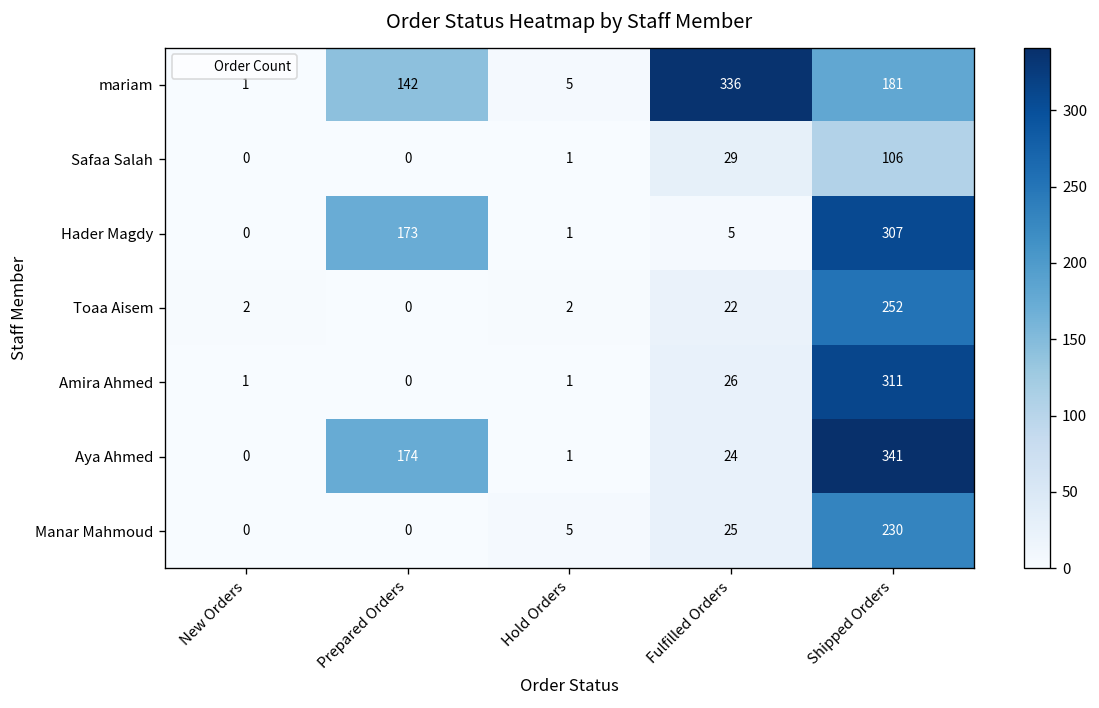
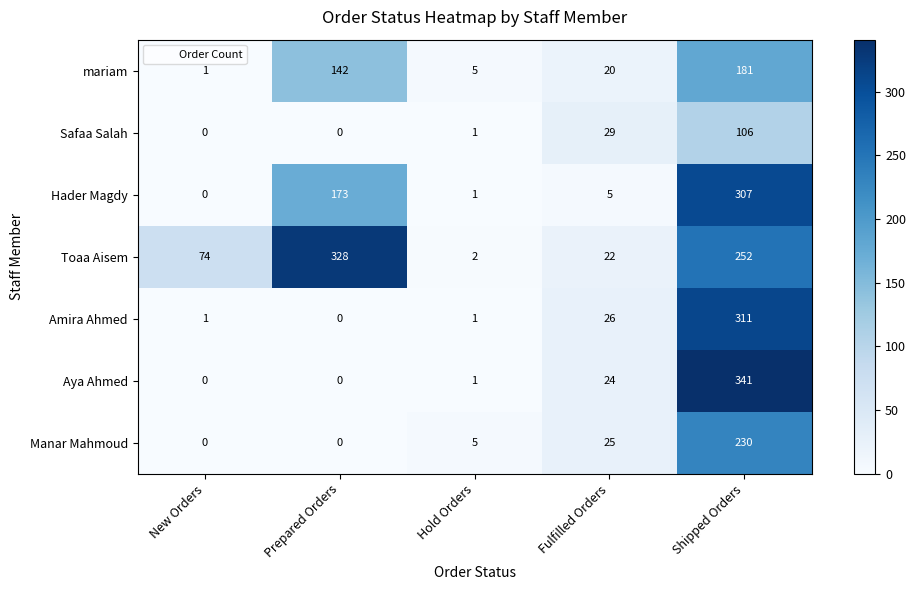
mariam, Fulfilled Orders: 336 -> 20
Toaa Aisem, New Orders: 2 -> 74
Toaa Aisem, Prepared Orders: 0 -> 328
Aya Ahmed, Prepared Orders: 174 -> 0
